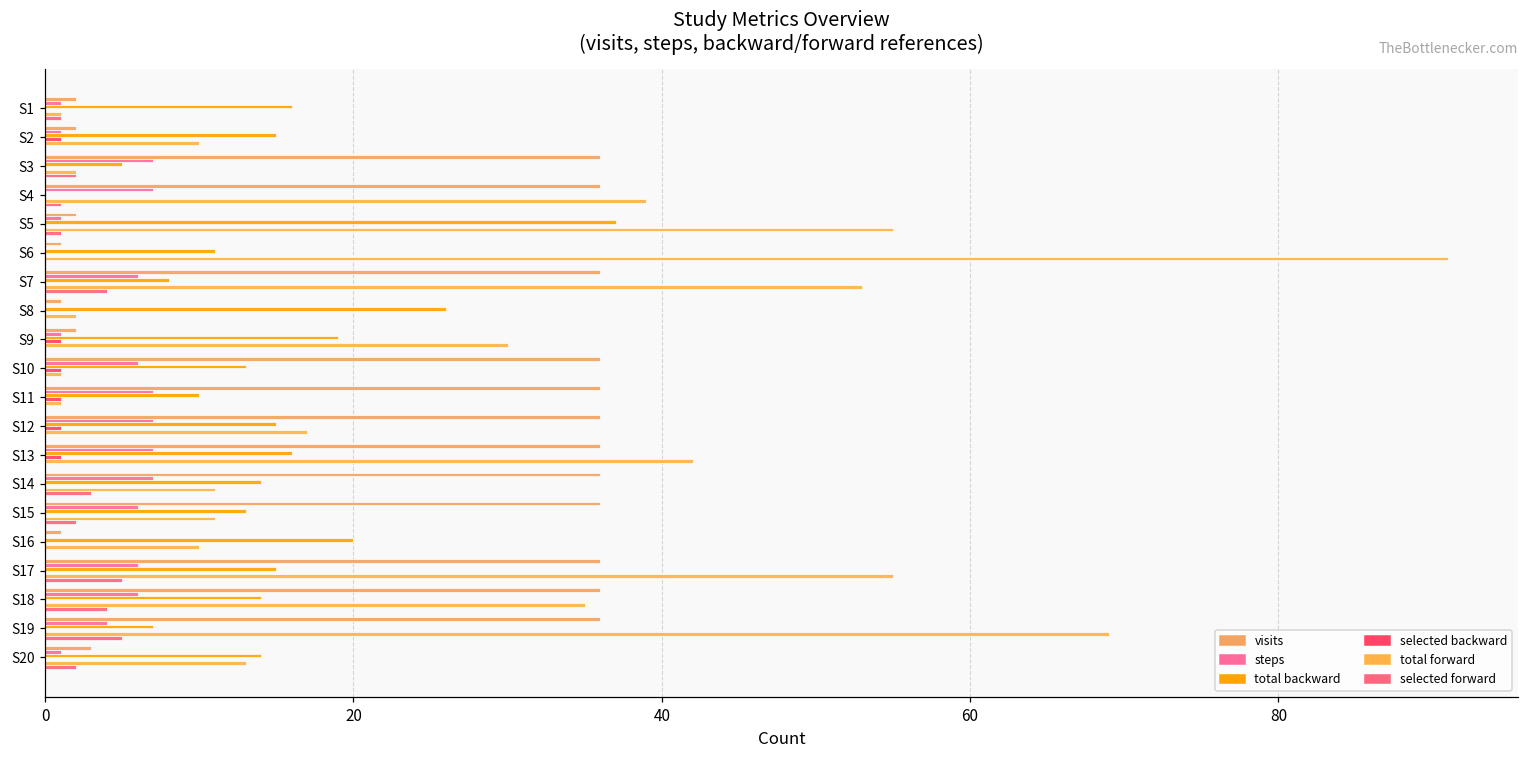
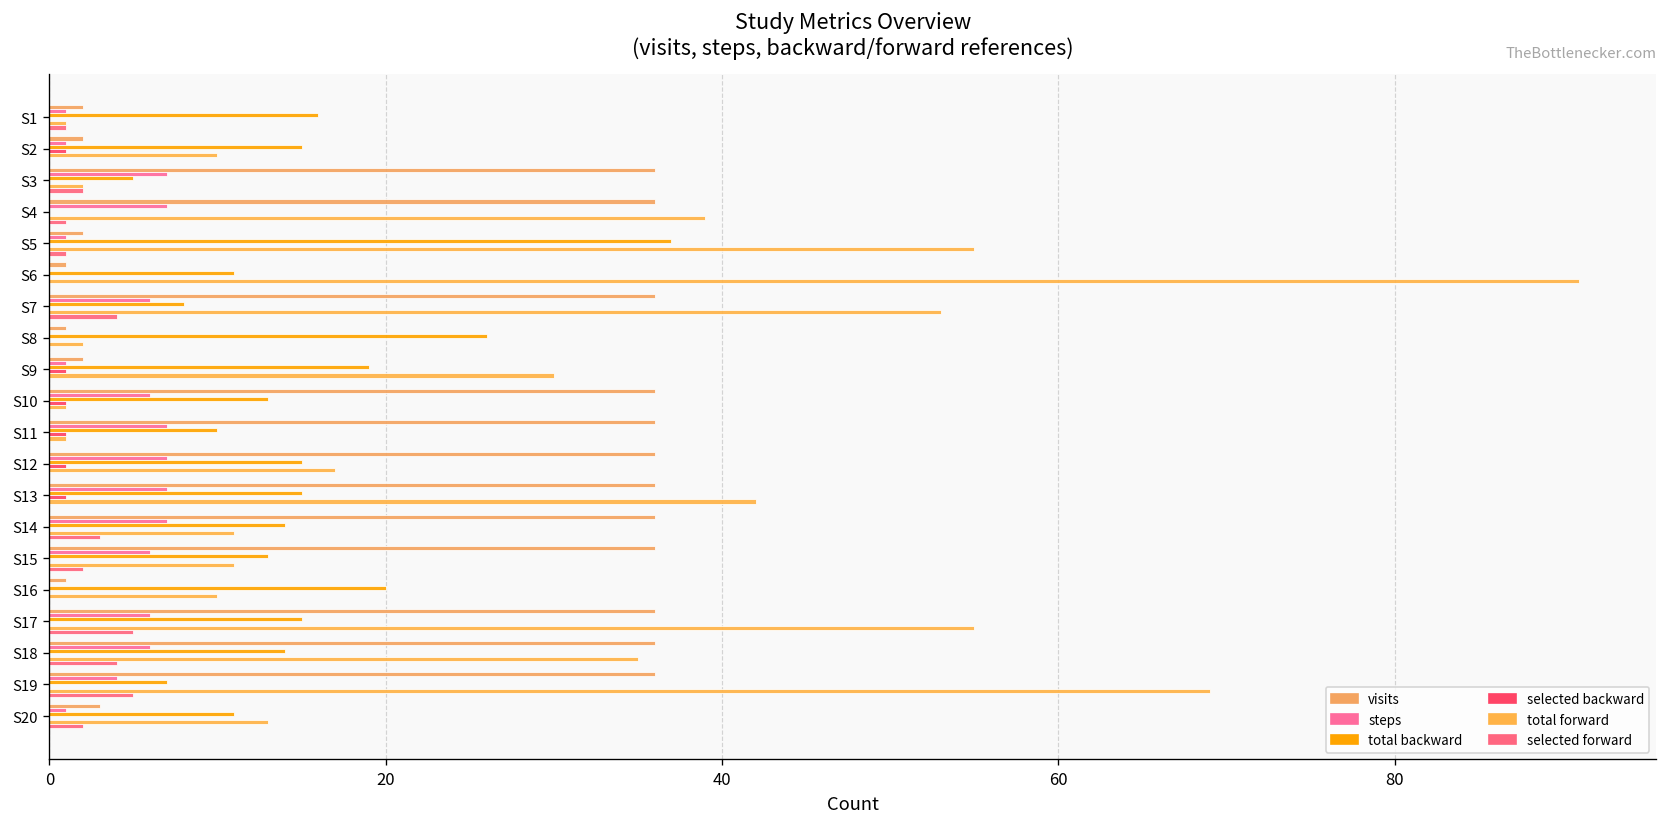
total backward, S13: 16 -> 15
total backward, S20: 14 -> 11
